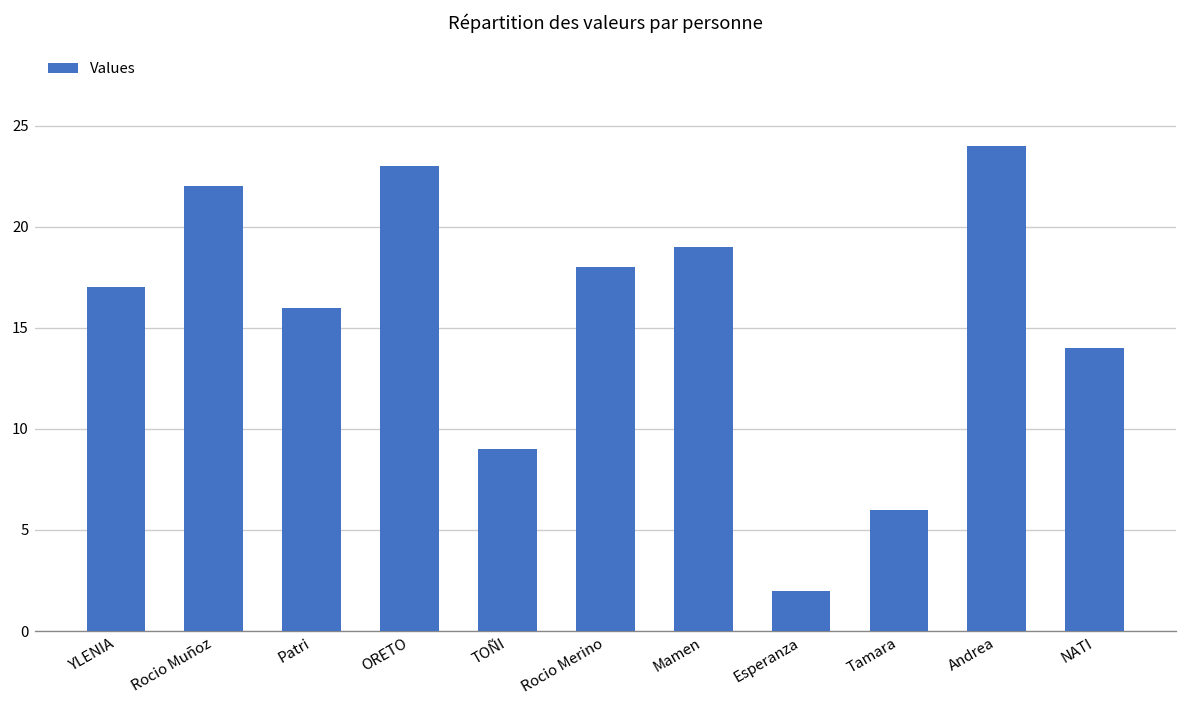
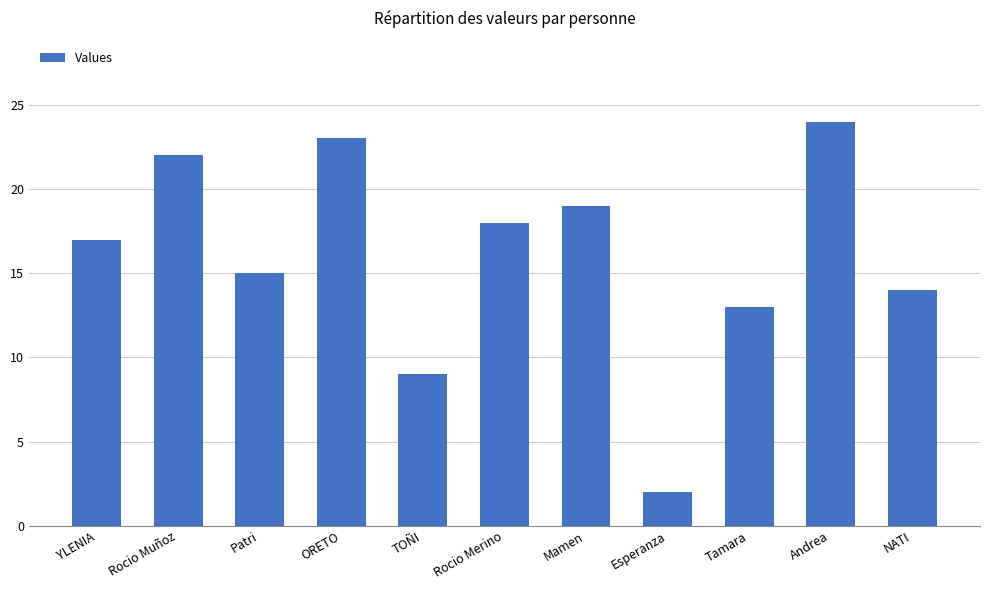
Patri: 16 -> 15
Tamara: 6 -> 13
